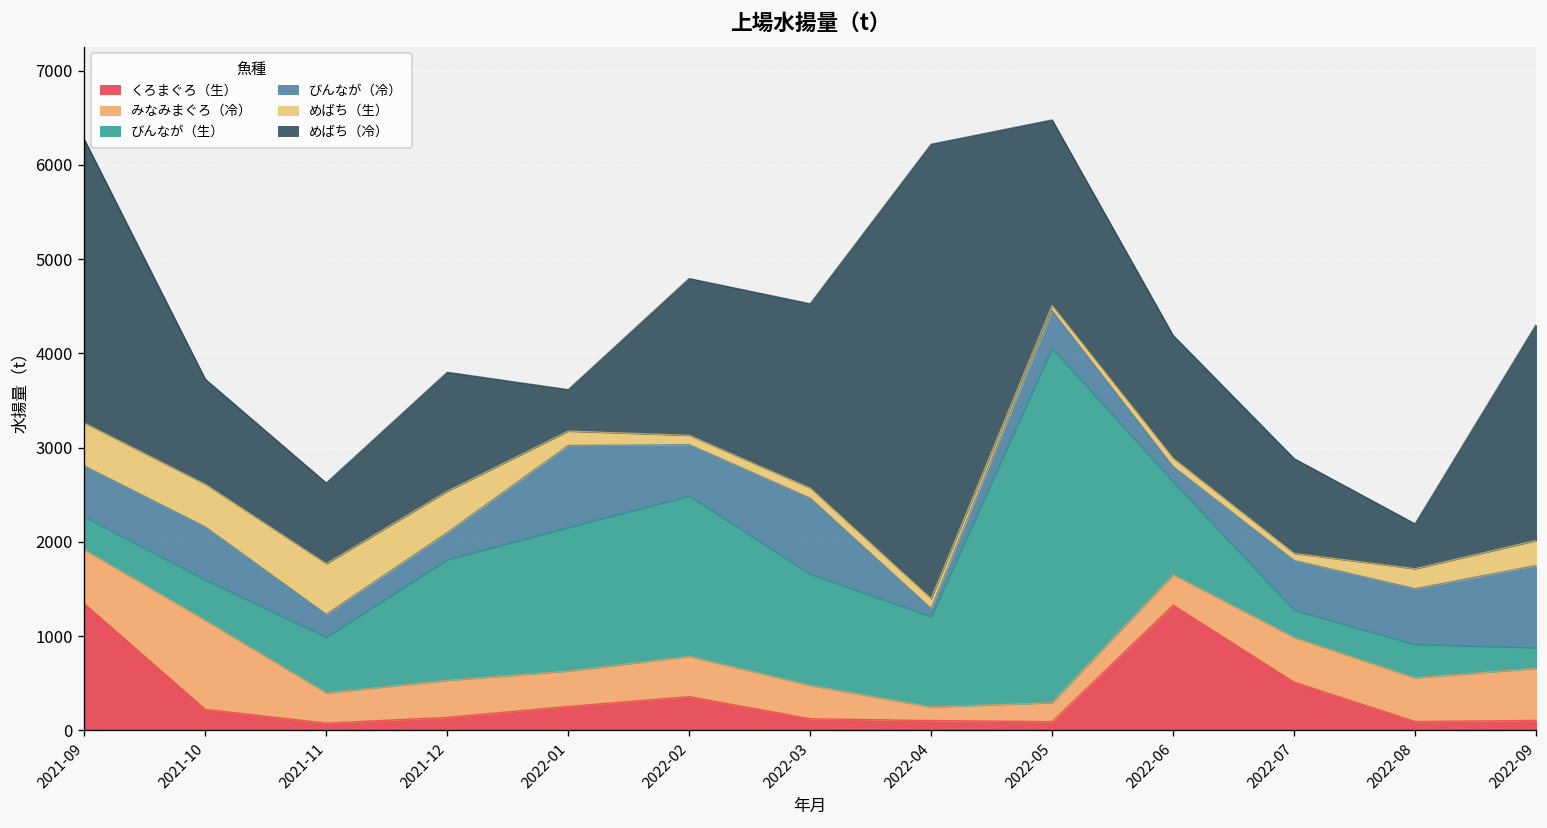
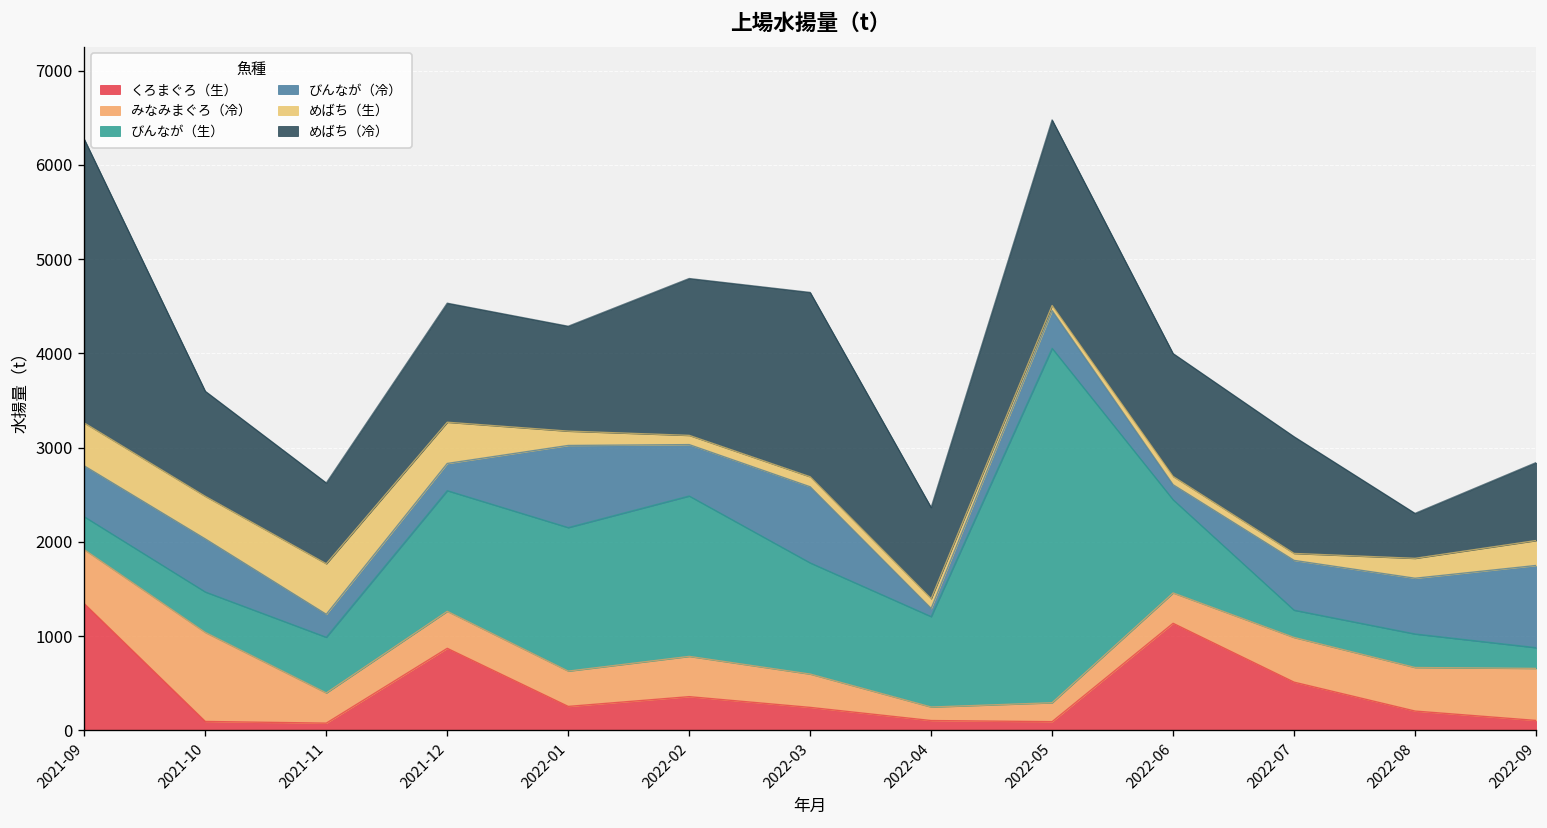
くろまぐろ（生）, 2021-10: 200 -> 100
くろまぐろ（生）, 2021-12: 100 -> 900
めばち（冷）, 2022-01: 400 -> 1100
くろまぐろ（生）, 2022-03: 100 -> 200
めばち（冷）, 2022-04: 4800 -> 1000
くろまぐろ（生）, 2022-06: 1300 -> 1100
めばち（冷）, 2022-07: 1000 -> 1200
くろまぐろ（生）, 2022-08: 100 -> 200
めばち（冷）, 2022-09: 2300 -> 800
